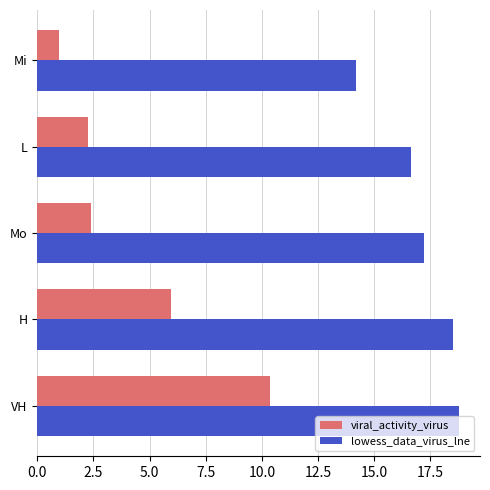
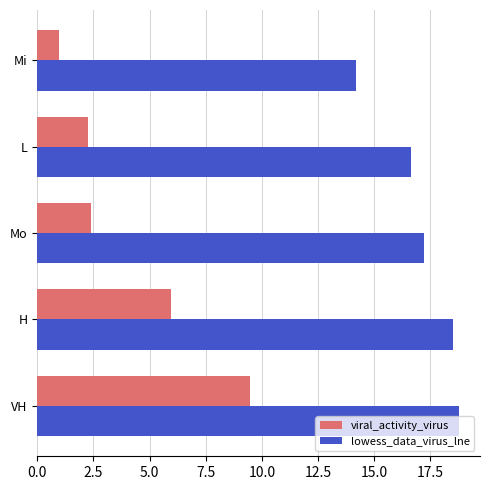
viral_activity_virus, VH: 10.4 -> 9.5
